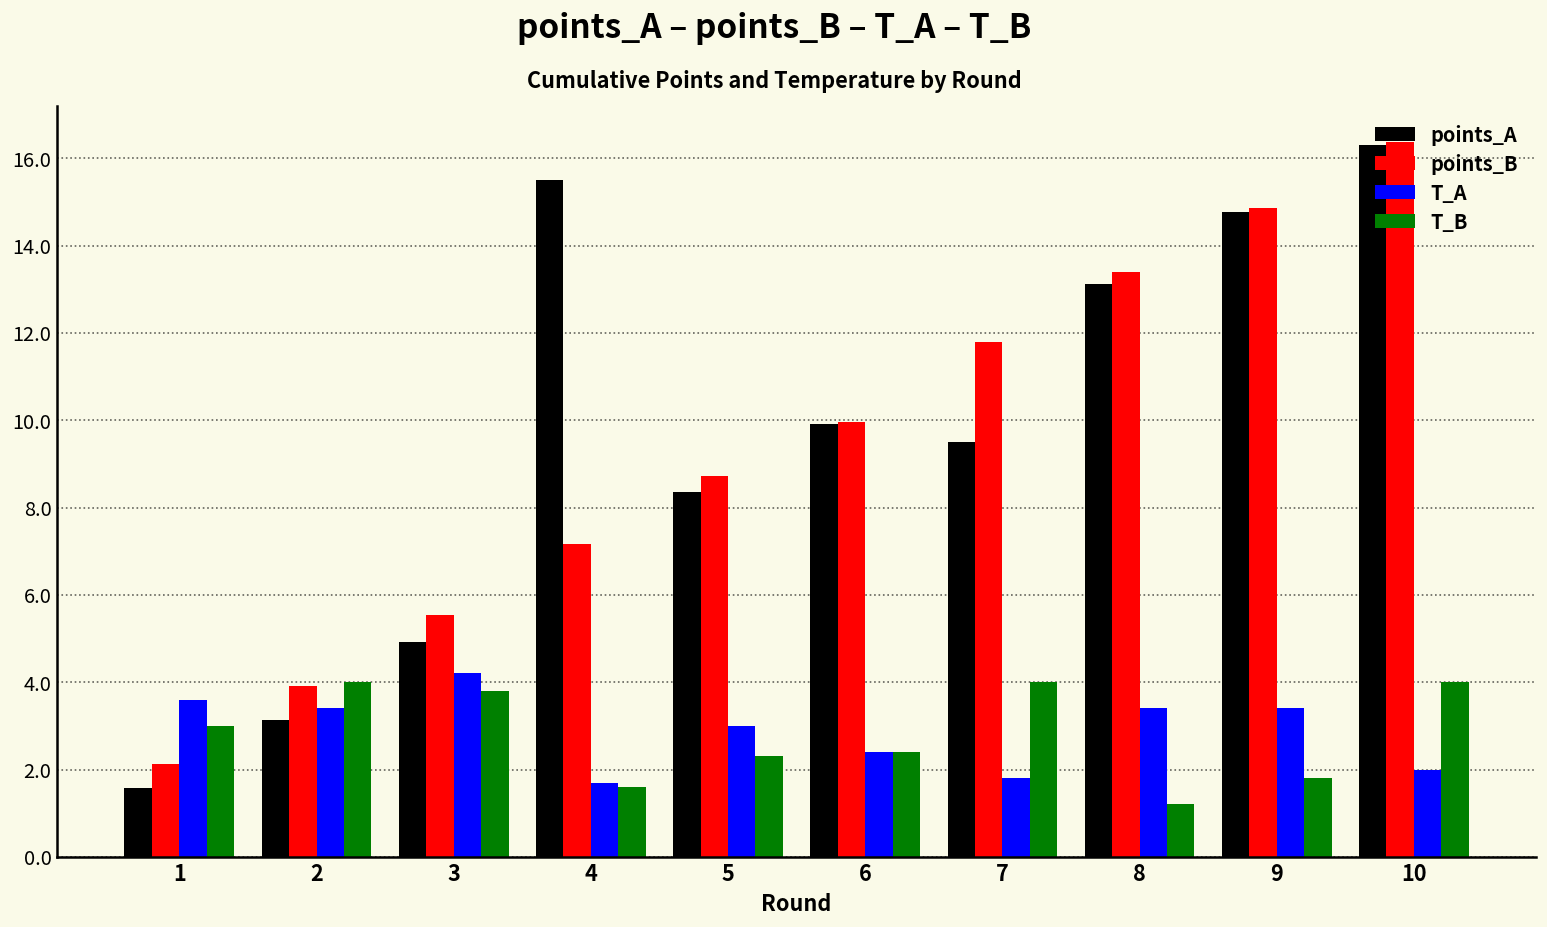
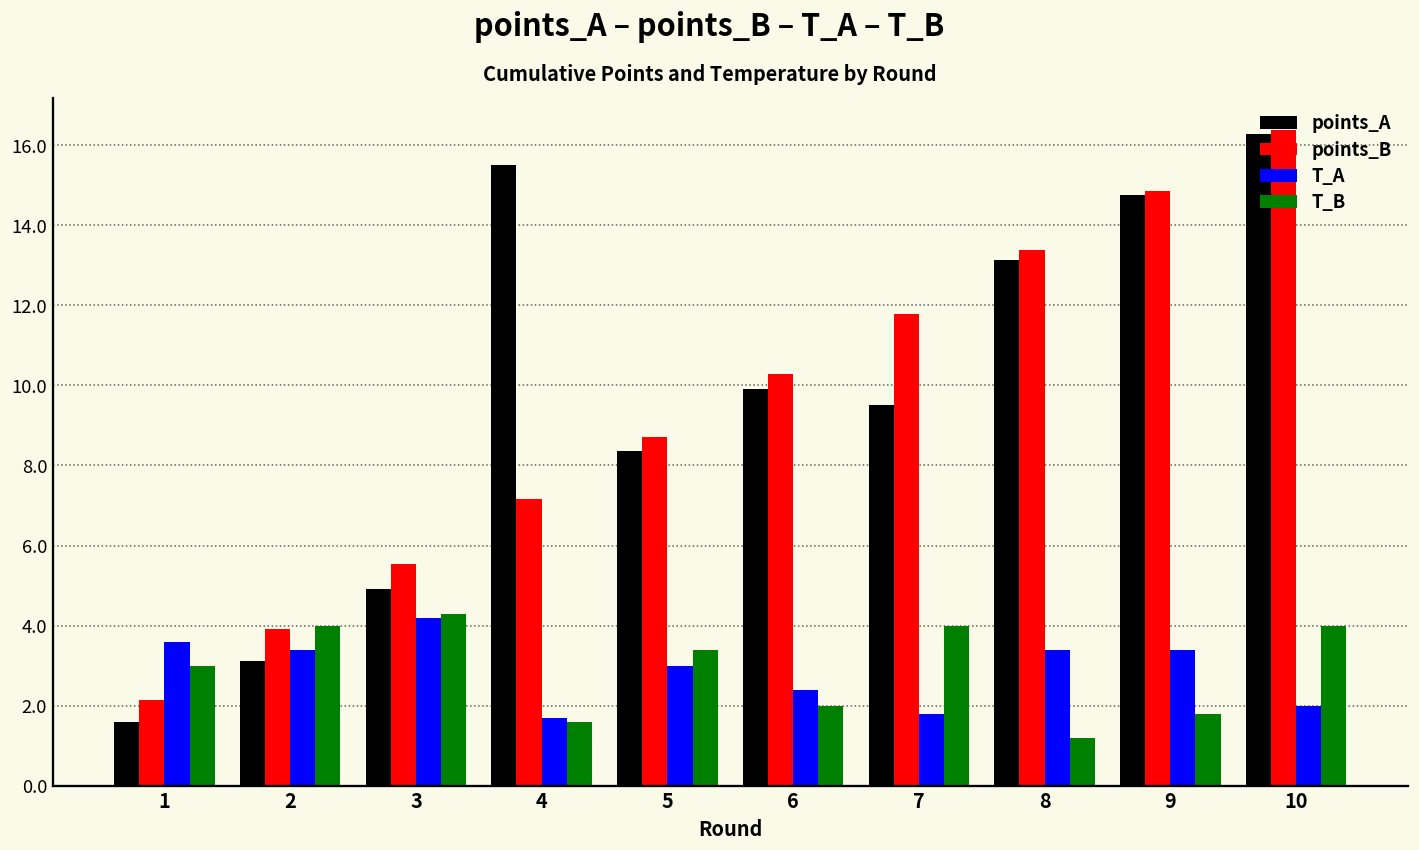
T_B, 3: 3.8 -> 4.3
T_B, 5: 2.3 -> 3.4
points_B, 6: 10.0 -> 10.3
T_B, 6: 2.4 -> 2.0
